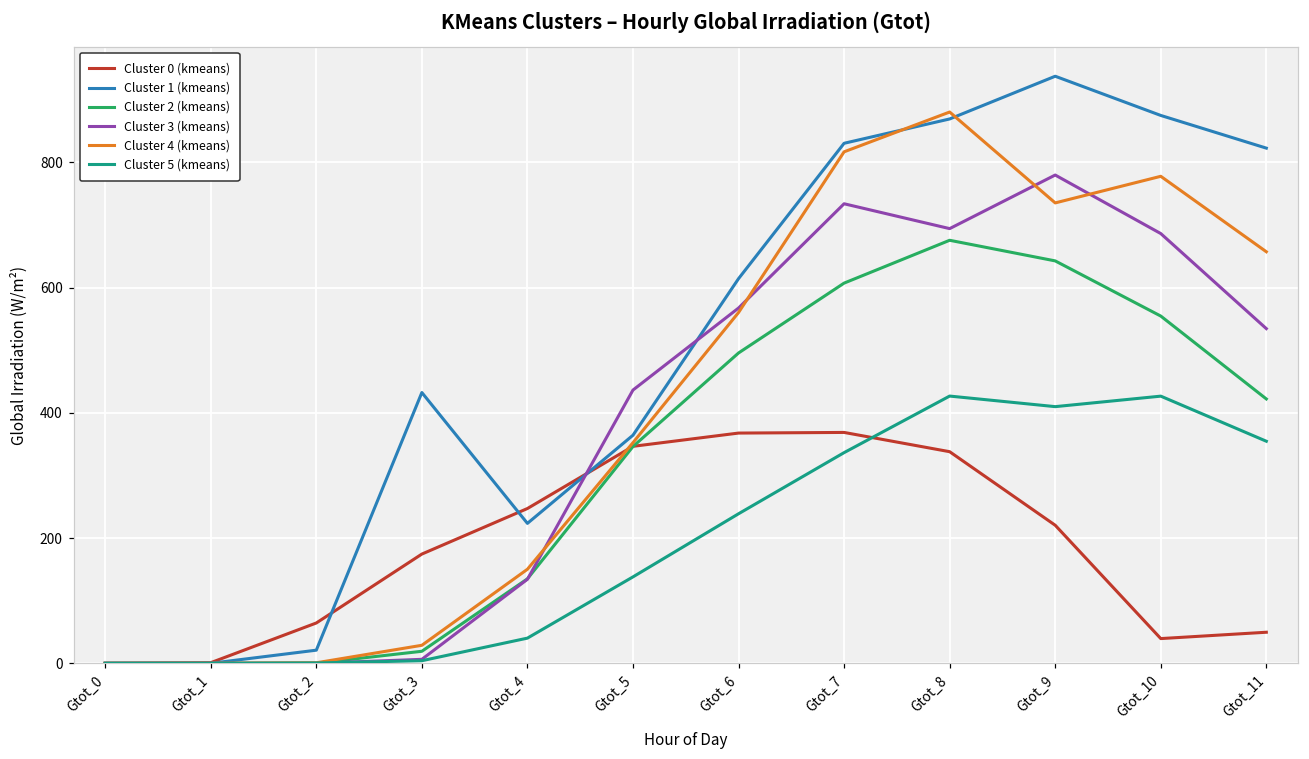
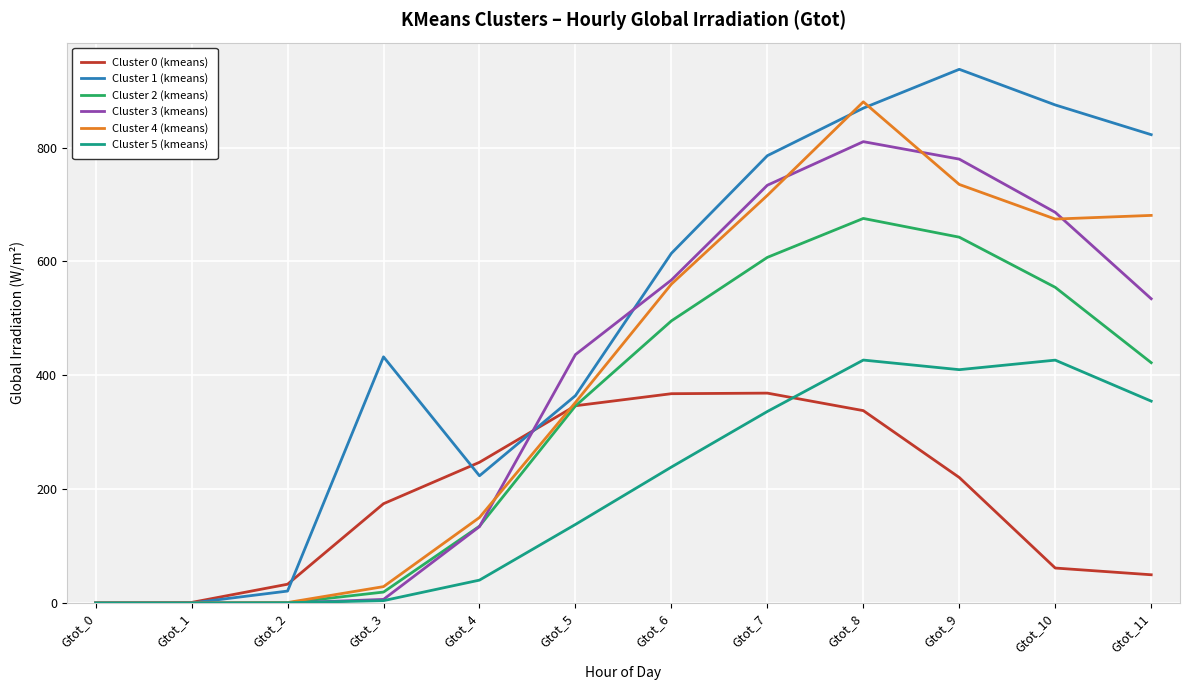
Cluster 0 (kmeans), Gtot_2: 60 -> 30
Cluster 1 (kmeans), Gtot_7: 830 -> 790
Cluster 4 (kmeans), Gtot_7: 820 -> 720
Cluster 3 (kmeans), Gtot_8: 690 -> 810
Cluster 0 (kmeans), Gtot_10: 40 -> 60
Cluster 4 (kmeans), Gtot_10: 780 -> 670
Cluster 4 (kmeans), Gtot_11: 660 -> 680
